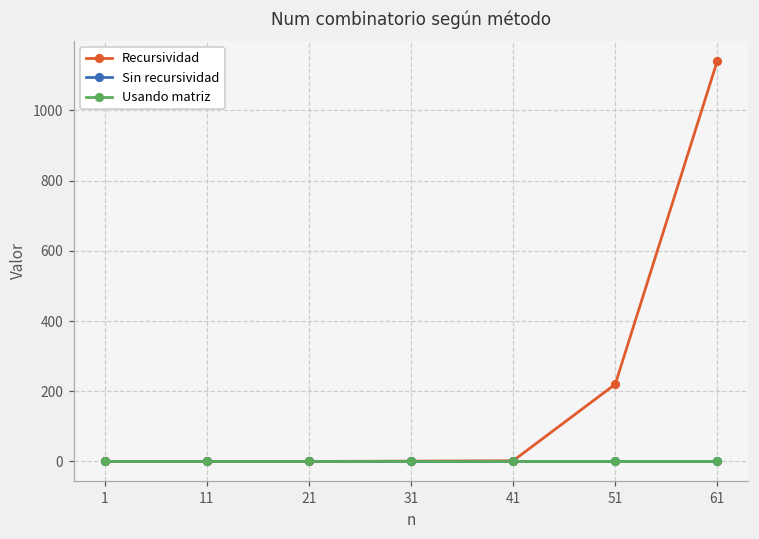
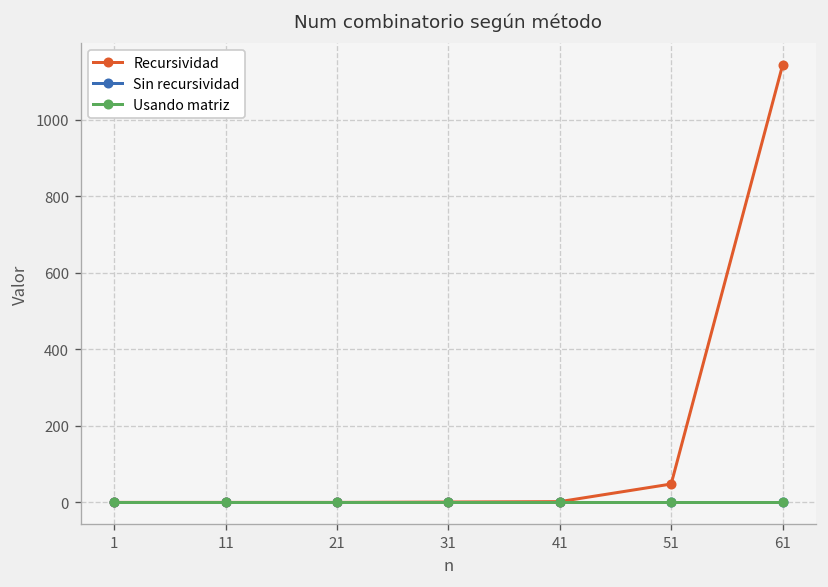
Recursividad, 51: 220 -> 50
